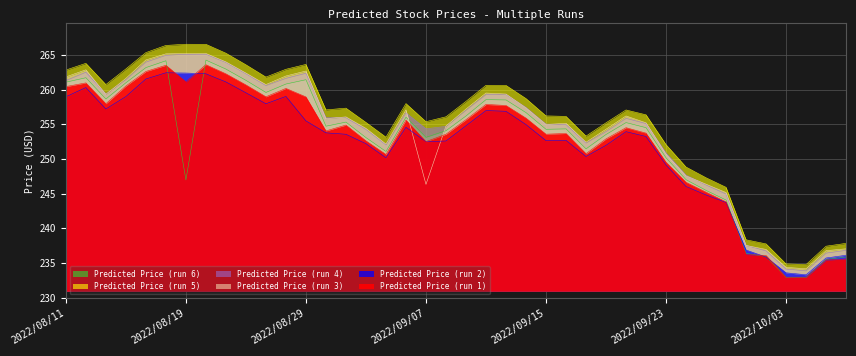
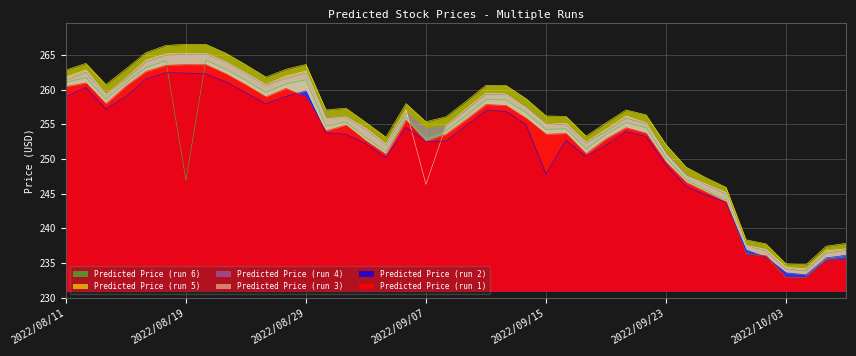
Predicted Price (run 1), 2022/08/19: 261 -> 264
Predicted Price (run 2), 2022/08/29: 255 -> 260
Predicted Price (run 2), 2022/09/15: 253 -> 248
